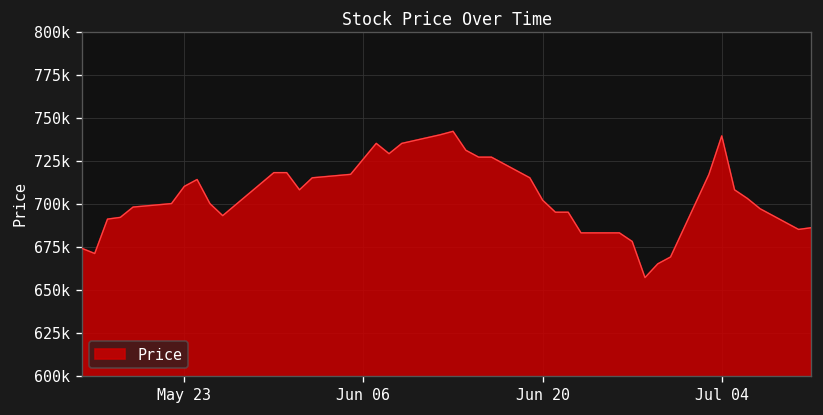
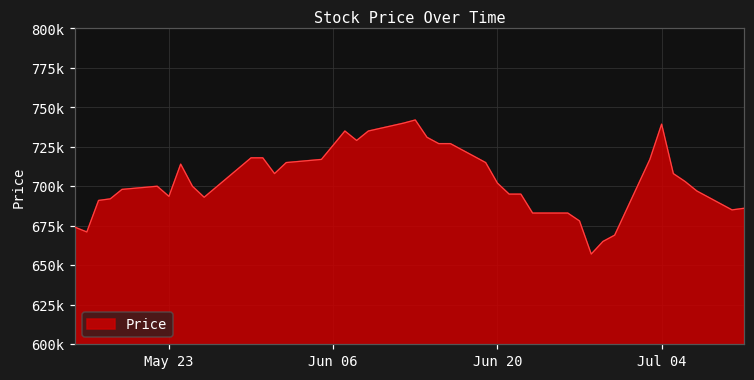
May 23: 710000 -> 694000
